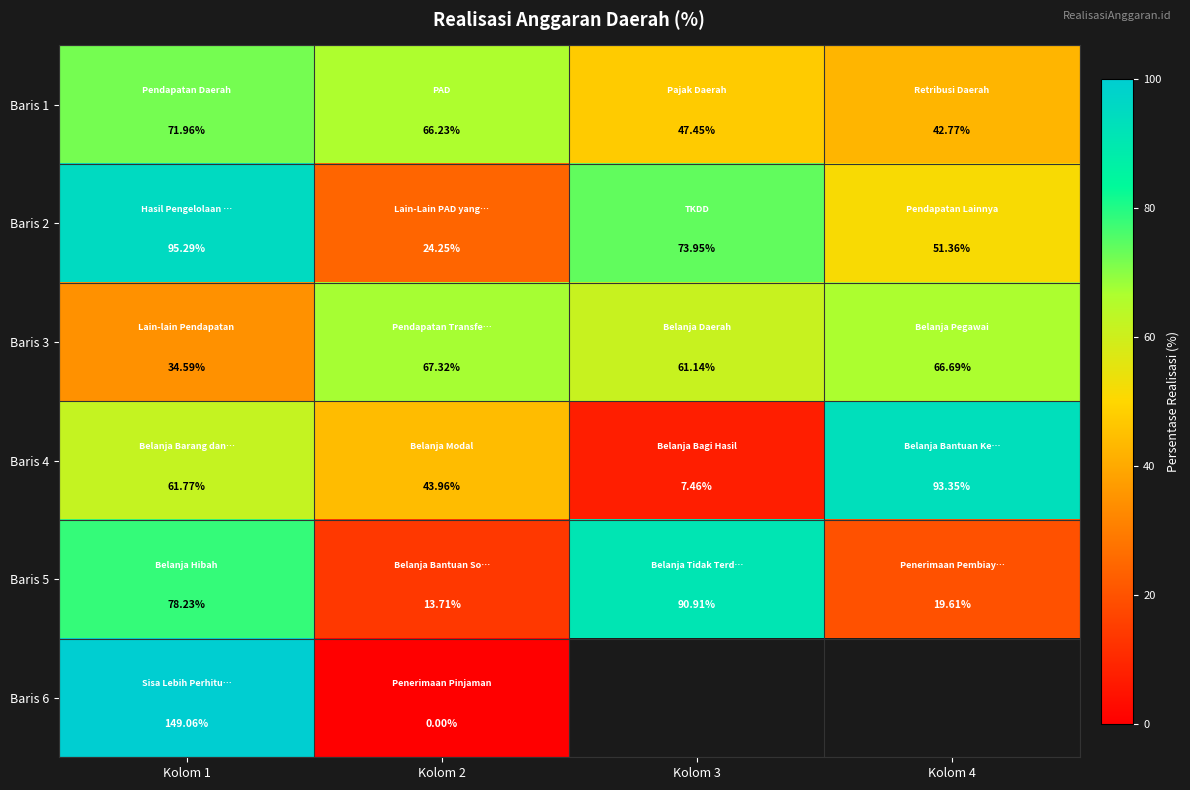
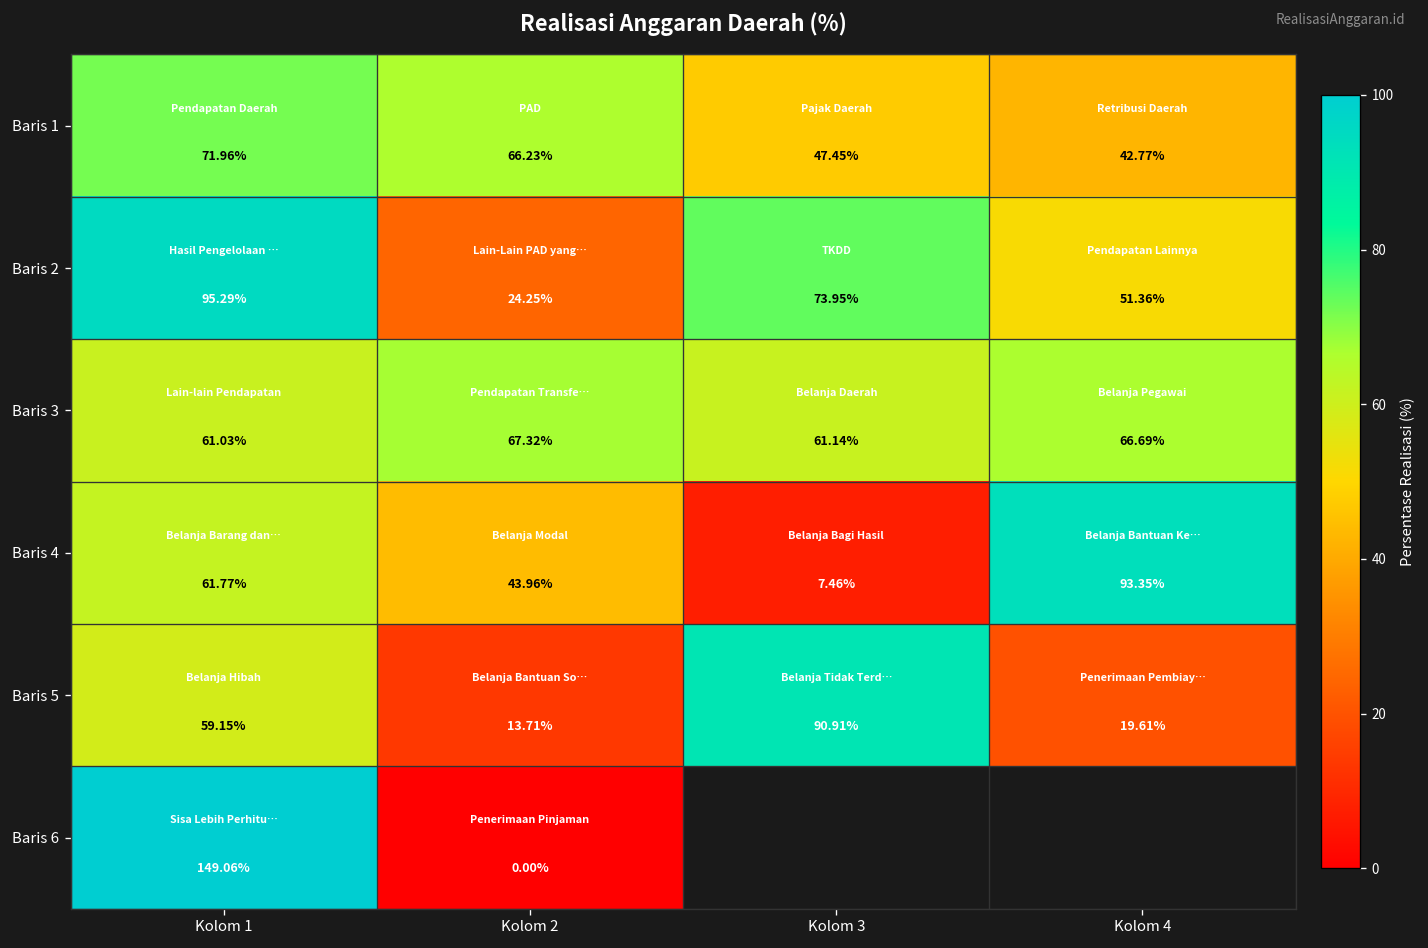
Baris 3, Kolom 1: 34.59% -> 61.03%
Baris 5, Kolom 1: 78.23% -> 59.15%
